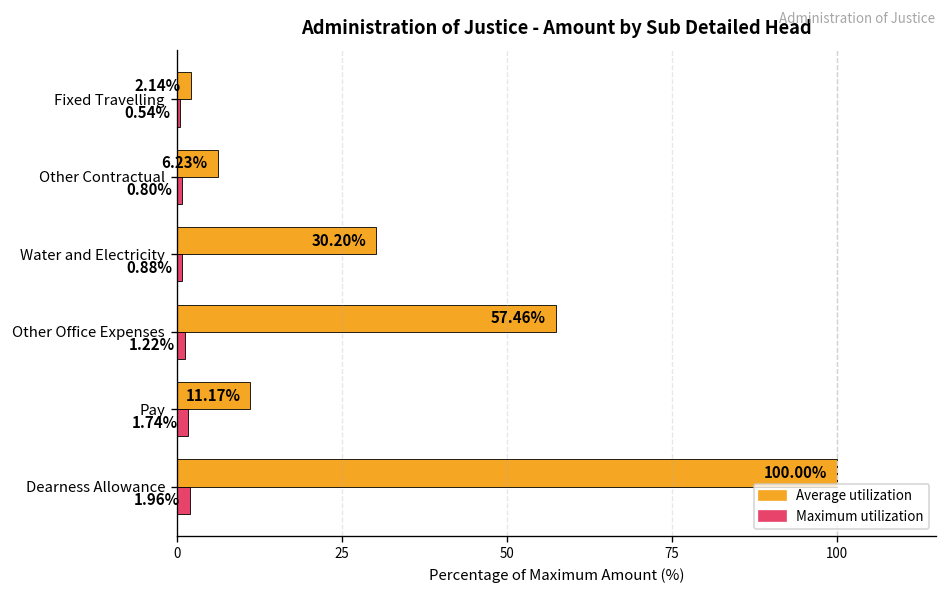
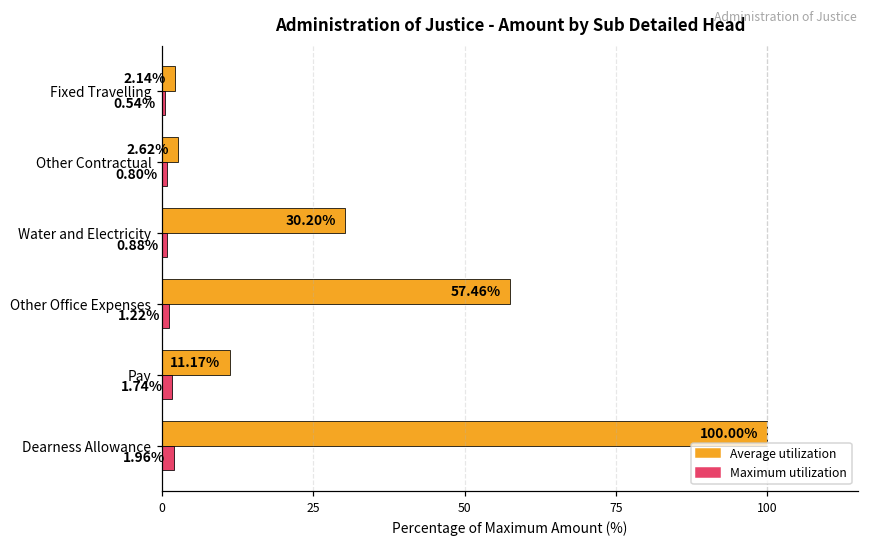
Average utilization, Other Contractual: 6.23% -> 2.62%
